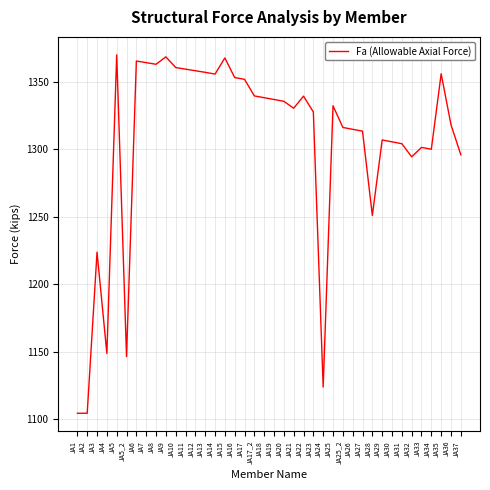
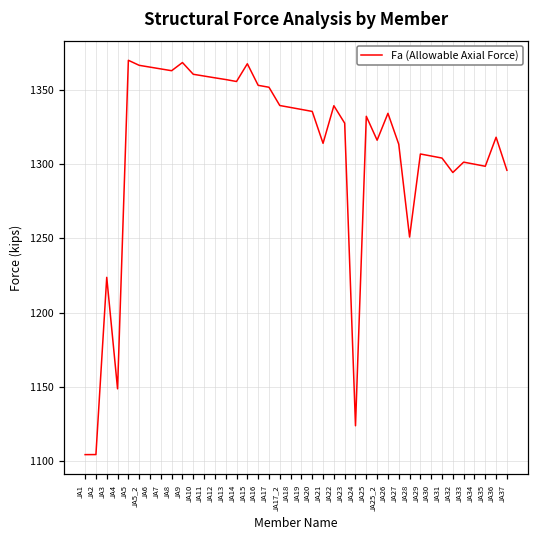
JA5_2: 1146 -> 1367
JA21: 1330 -> 1314
JA26: 1315 -> 1334
JA35: 1356 -> 1299
